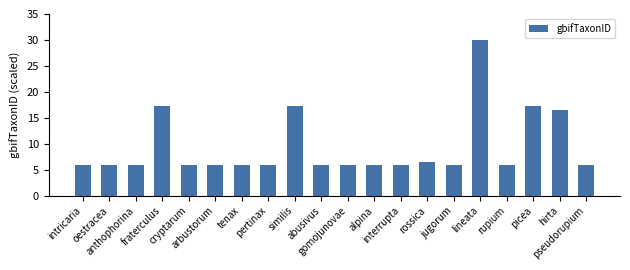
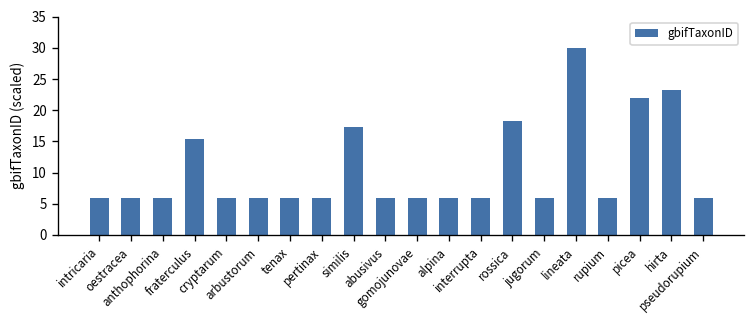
fraterculus: 17 -> 15
rossica: 6 -> 18
picea: 17 -> 22
hirta: 16 -> 23
